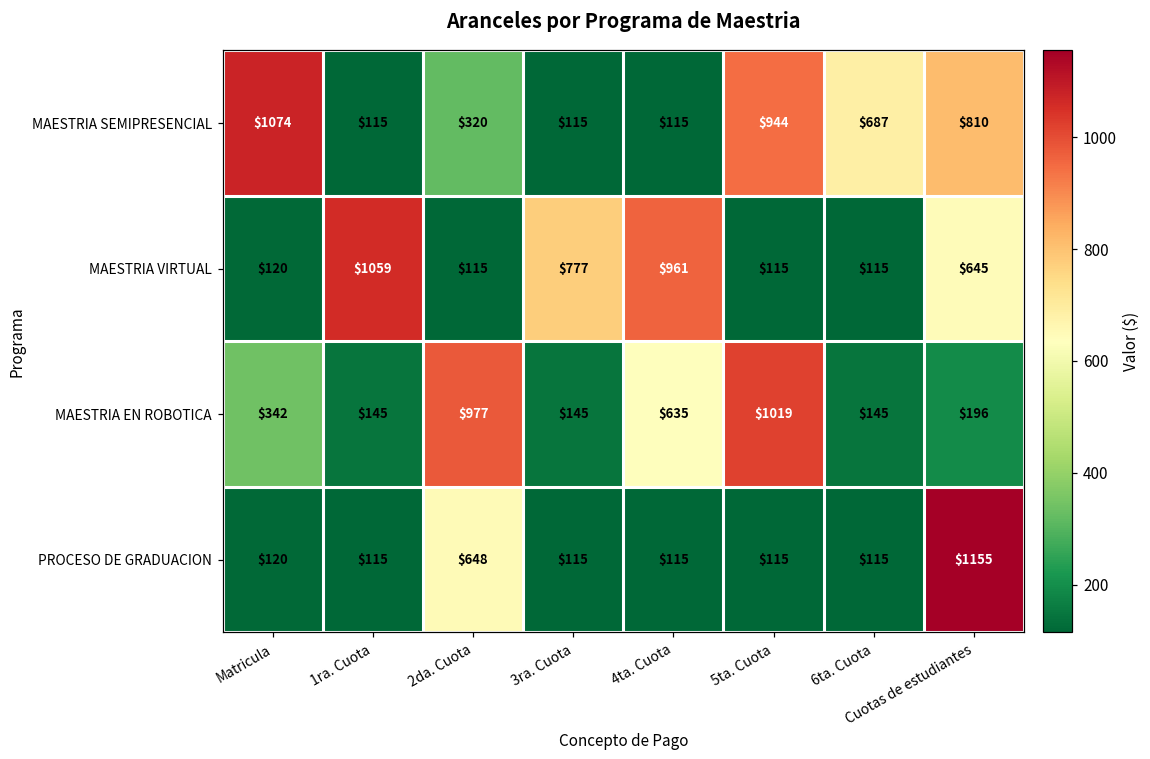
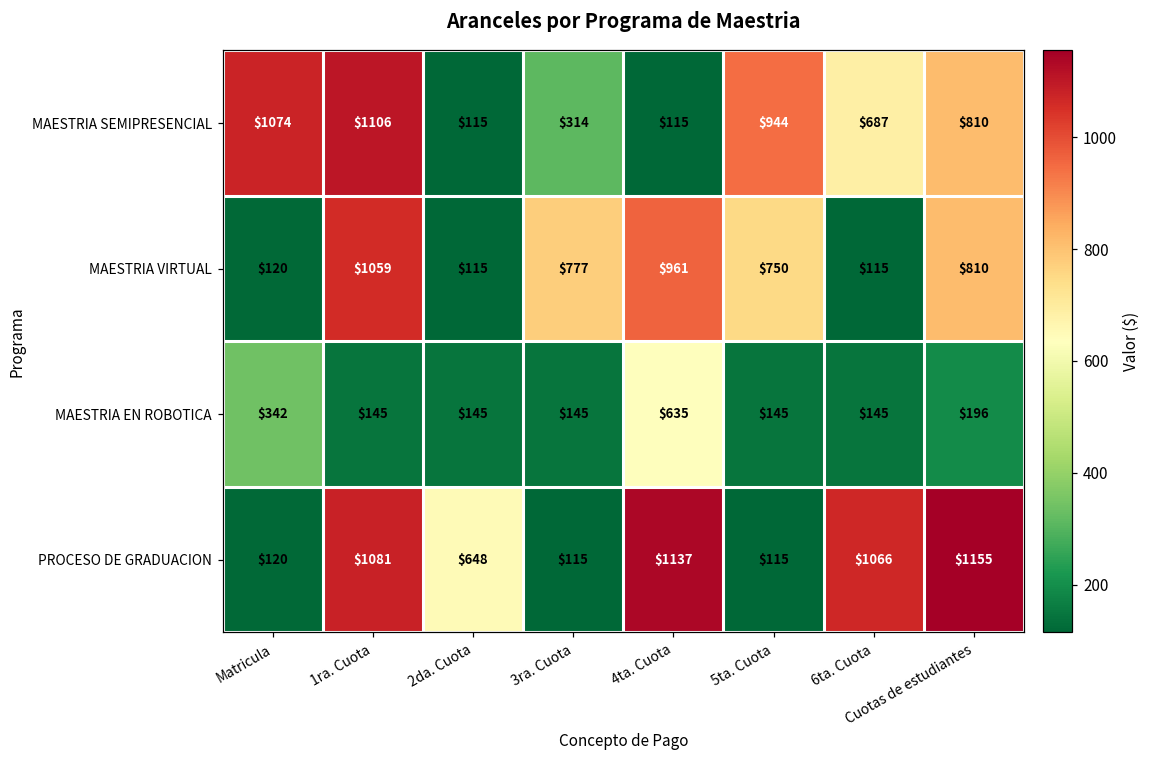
MAESTRIA SEMIPRESENCIAL, 1ra. Cuota: $115 -> $1106
MAESTRIA SEMIPRESENCIAL, 2da. Cuota: $320 -> $115
MAESTRIA SEMIPRESENCIAL, 3ra. Cuota: $115 -> $314
MAESTRIA VIRTUAL, 5ta. Cuota: $115 -> $750
MAESTRIA VIRTUAL, Cuotas de estudiantes: $645 -> $810
MAESTRIA EN ROBOTICA, 2da. Cuota: $977 -> $145
MAESTRIA EN ROBOTICA, 5ta. Cuota: $1019 -> $145
PROCESO DE GRADUACION, 1ra. Cuota: $115 -> $1081
PROCESO DE GRADUACION, 4ta. Cuota: $115 -> $1137
PROCESO DE GRADUACION, 6ta. Cuota: $115 -> $1066
